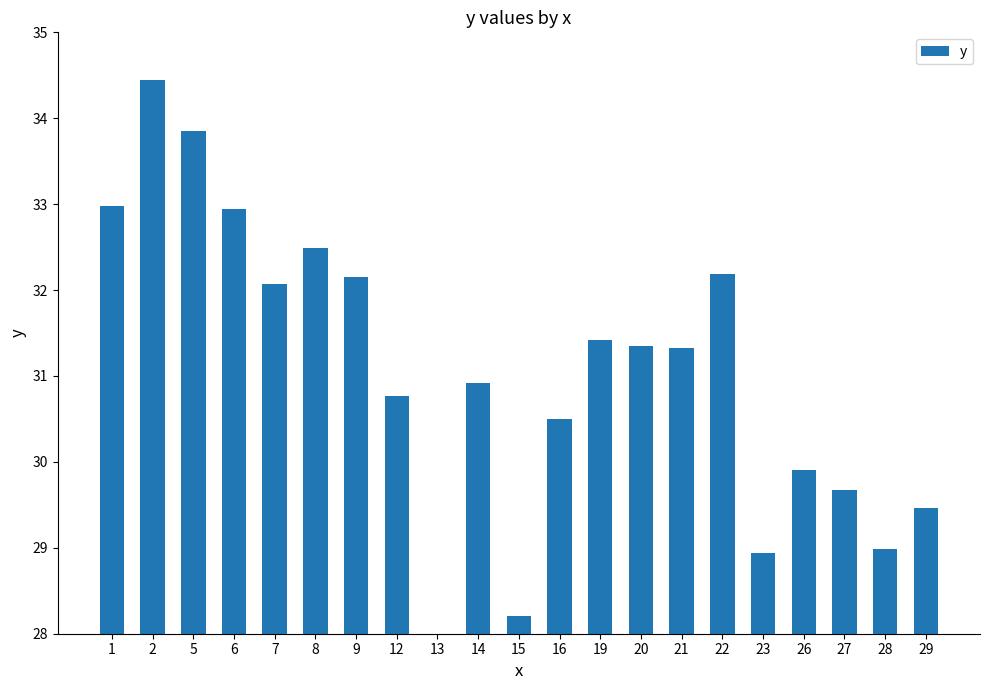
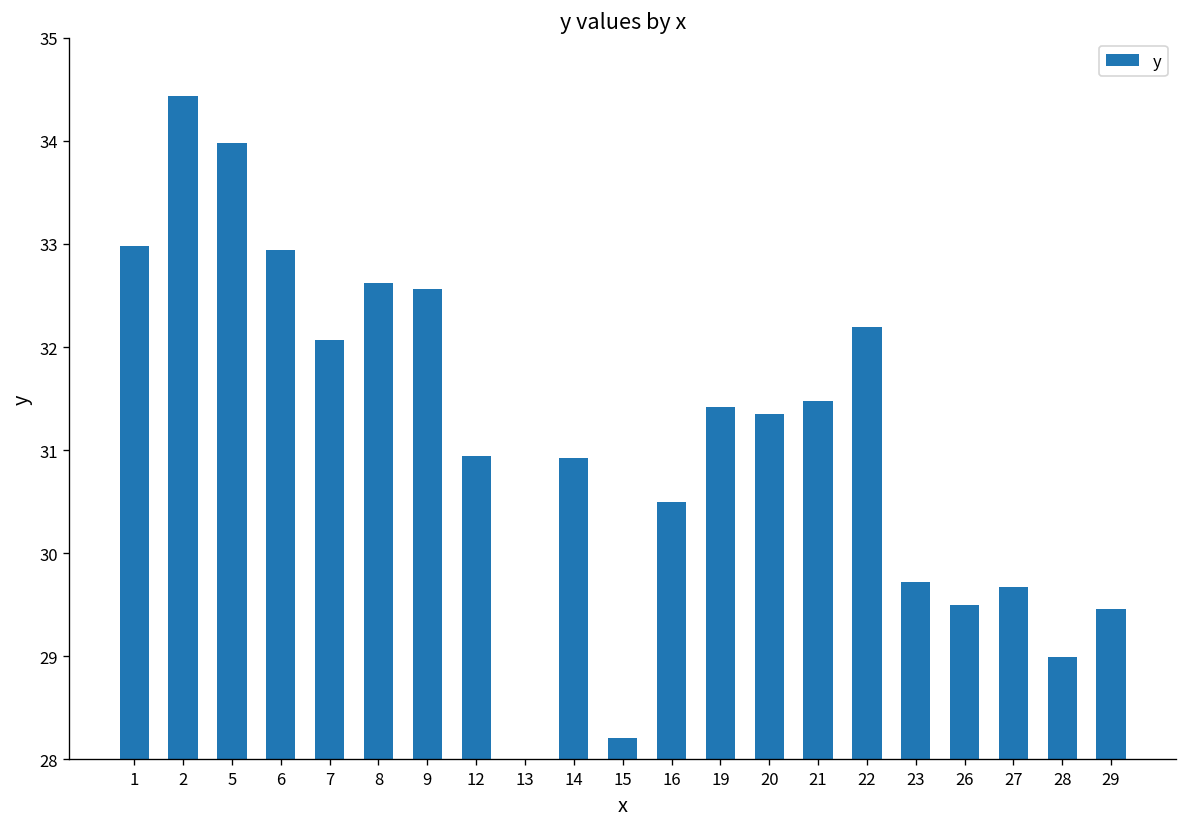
5: 33.9 -> 34.0
8: 32.5 -> 32.6
9: 32.2 -> 32.6
12: 30.8 -> 30.9
21: 31.3 -> 31.5
23: 28.9 -> 29.7
26: 29.9 -> 29.5
